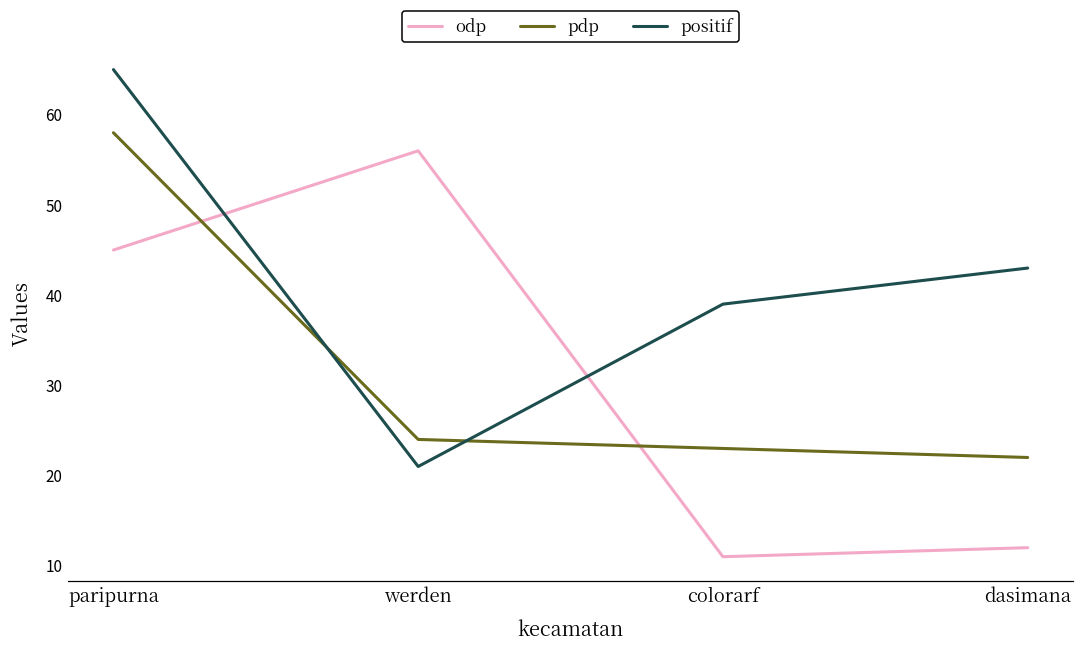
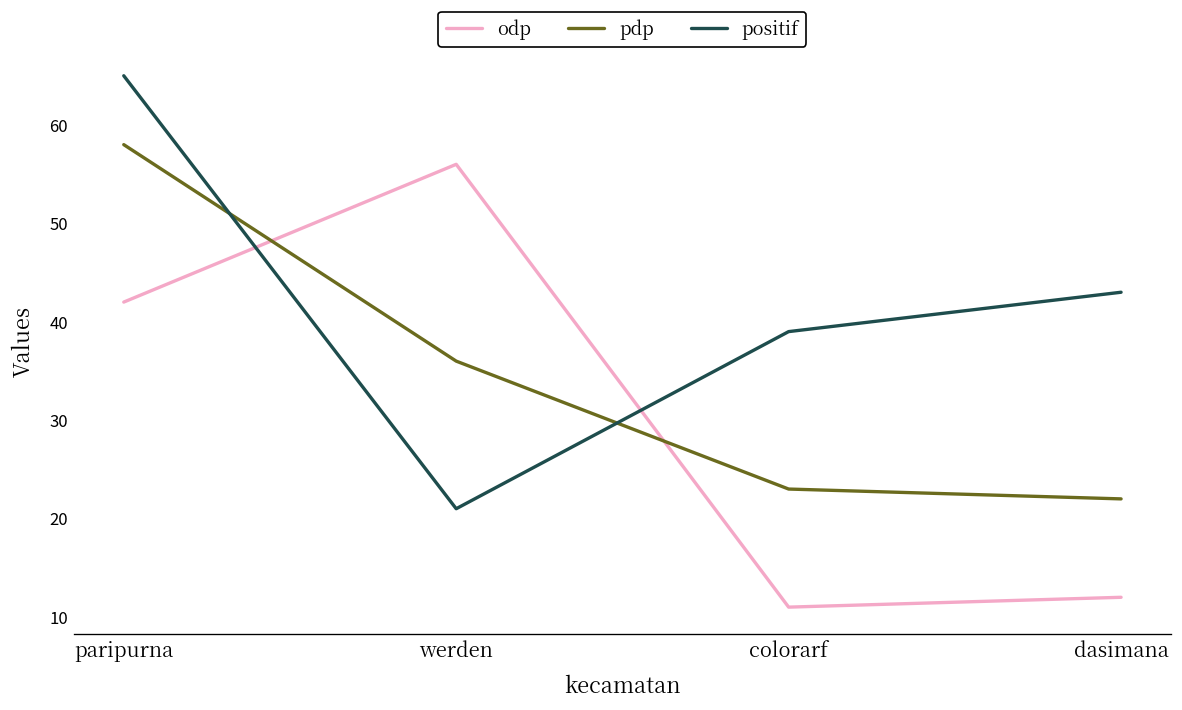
odp, paripurna: 45 -> 42
pdp, werden: 24 -> 36
